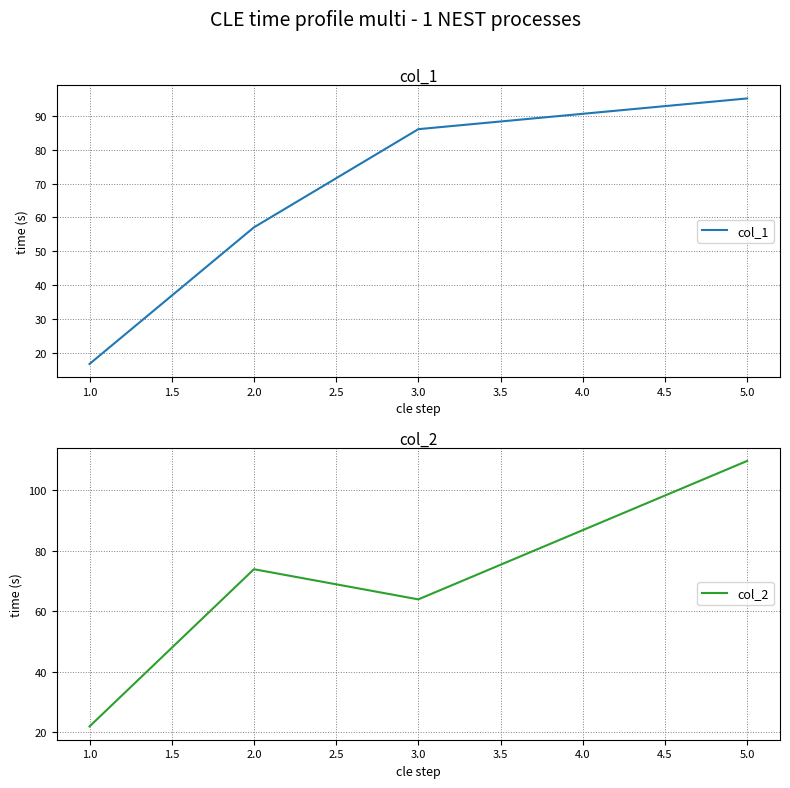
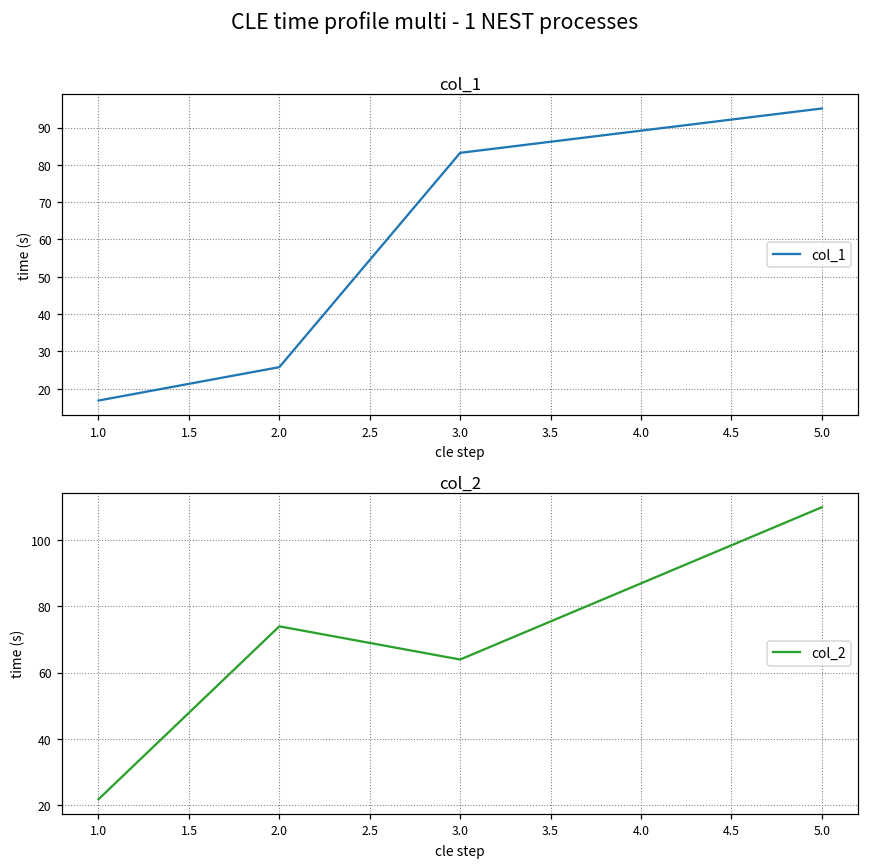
col_1, 2.0: 57 -> 26
col_1, 3.0: 86 -> 83
